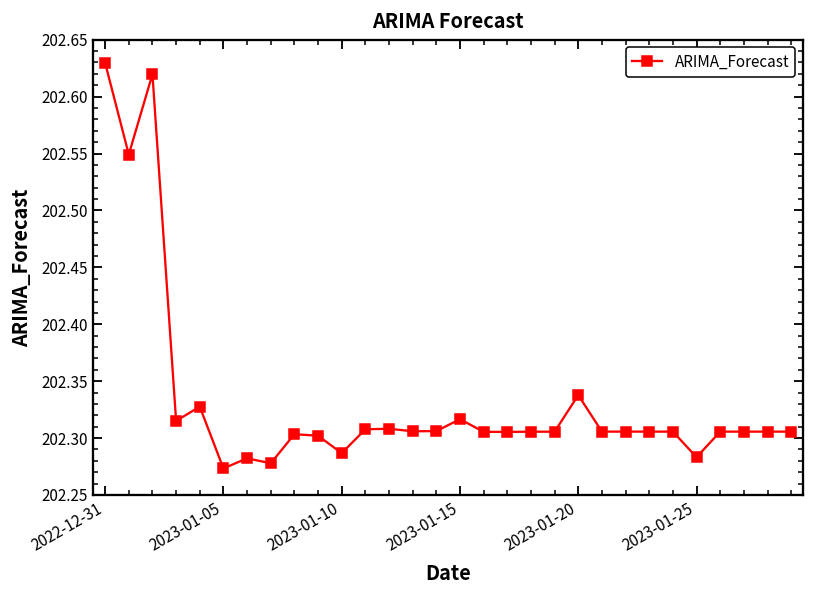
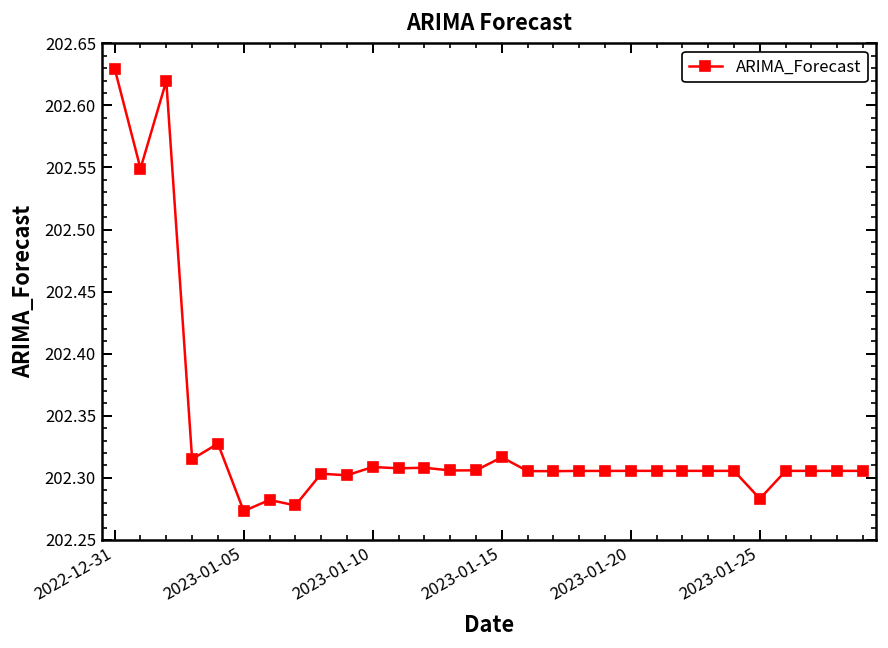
2023-01-10: 202.287 -> 202.309
2023-01-20: 202.338 -> 202.306
